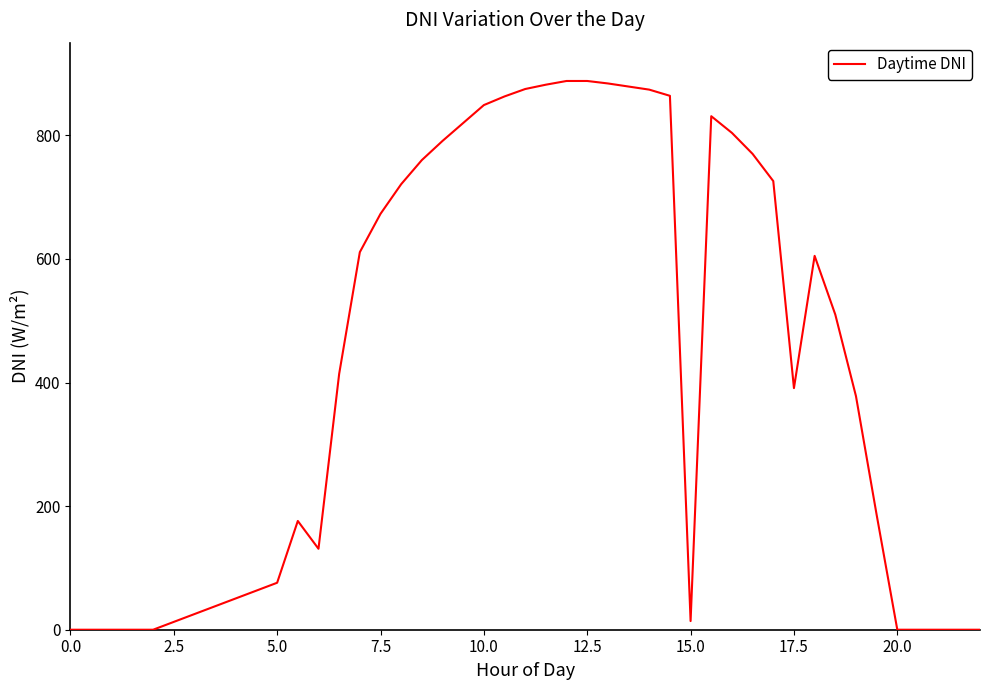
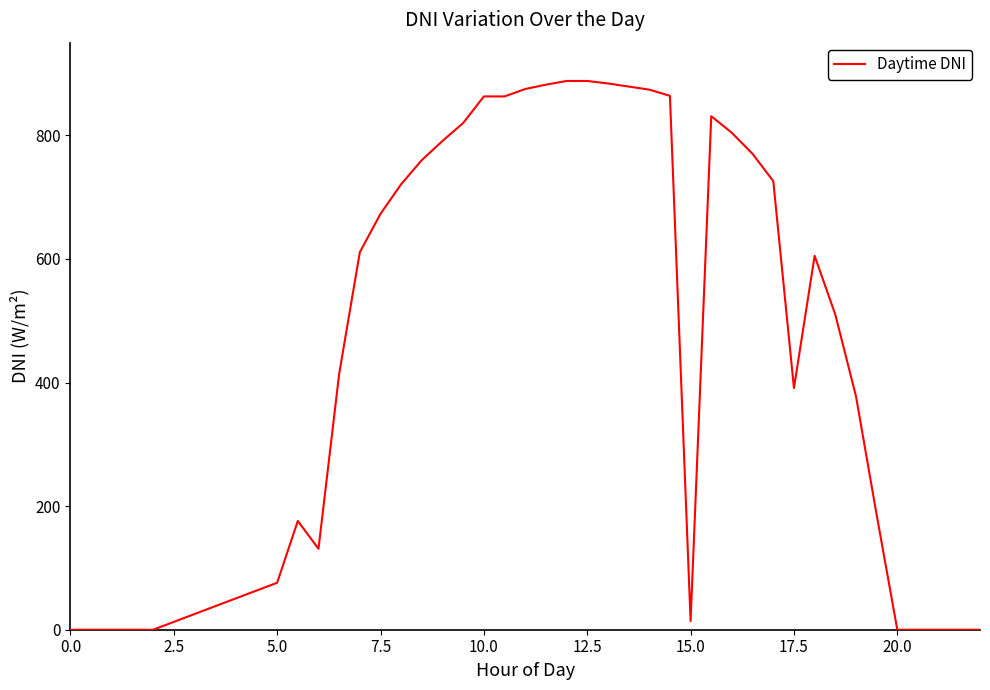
10.0: 850 -> 860
